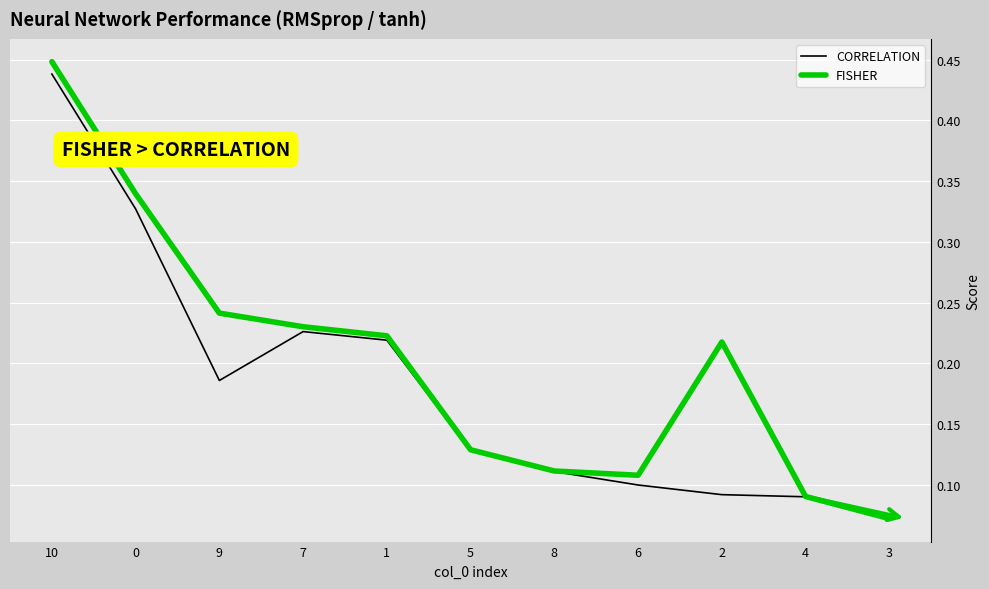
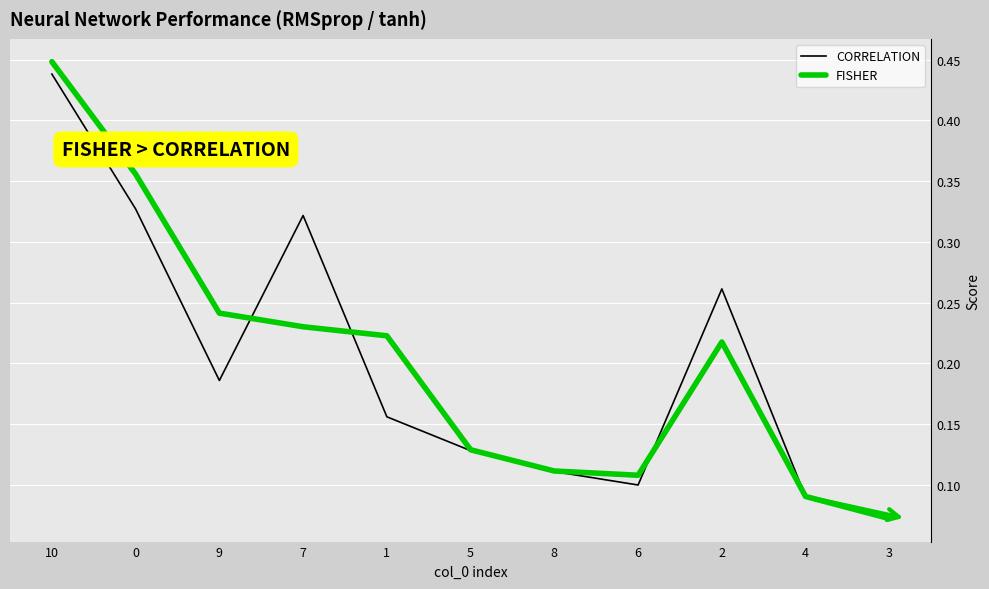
FISHER, 0: 0.340 -> 0.356
CORRELATION, 7: 0.226 -> 0.322
CORRELATION, 1: 0.219 -> 0.156
CORRELATION, 2: 0.092 -> 0.261
